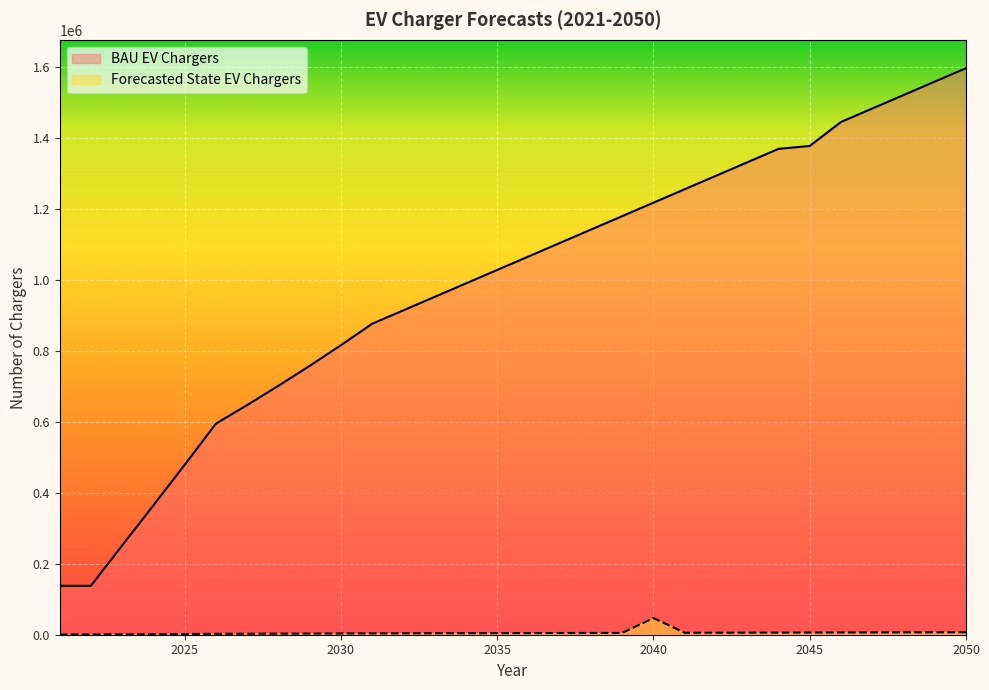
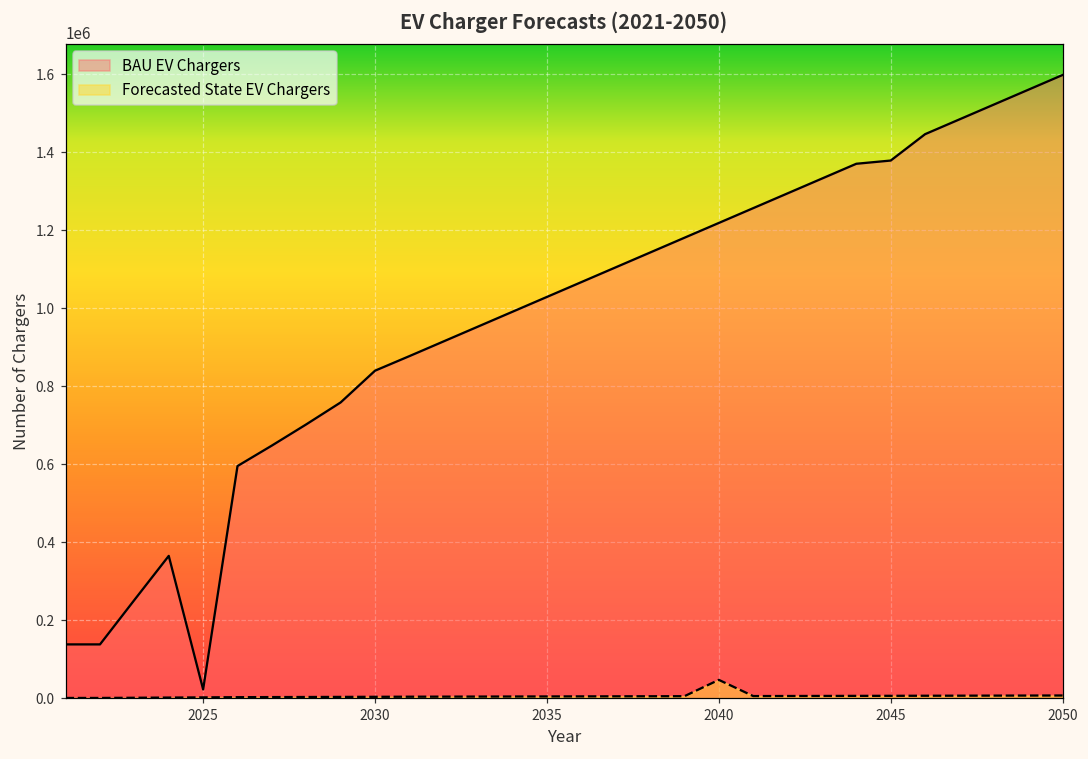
BAU EV Chargers, 2025: 480000 -> 20000
BAU EV Chargers, 2030: 820000 -> 840000
